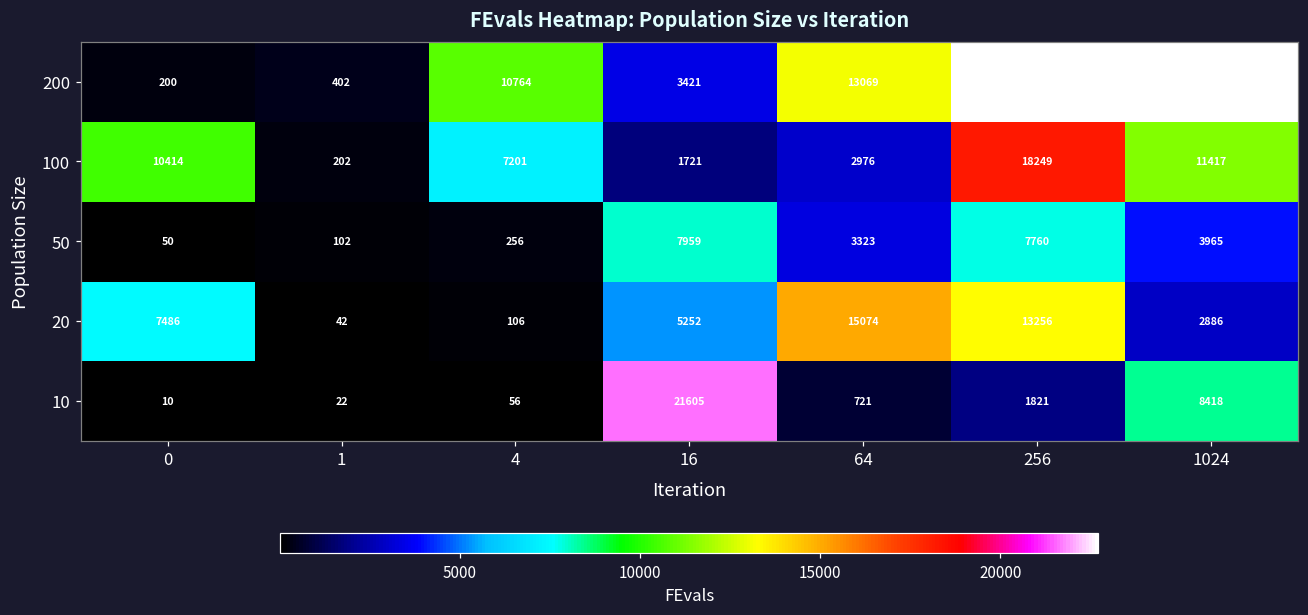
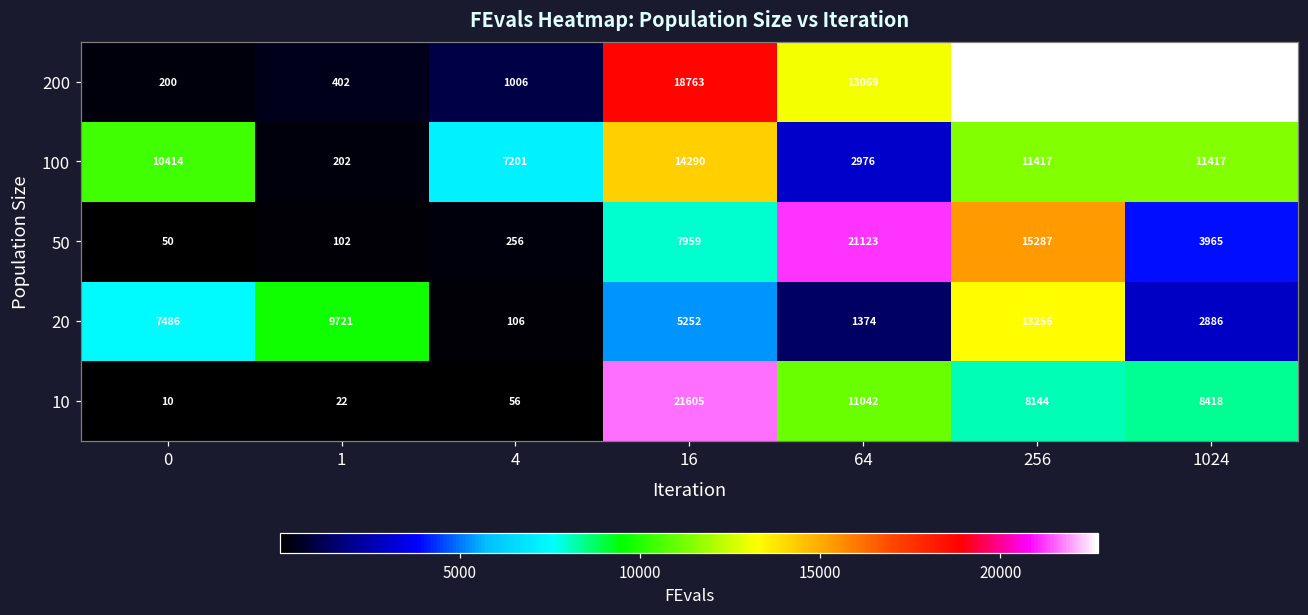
200, 4: 10764 -> 1006
200, 16: 3421 -> 18763
100, 16: 1721 -> 14290
100, 256: 18249 -> 11417
50, 64: 3323 -> 21123
50, 256: 7760 -> 15287
20, 1: 42 -> 9721
20, 64: 15074 -> 1374
10, 64: 721 -> 11042
10, 256: 1821 -> 8144
